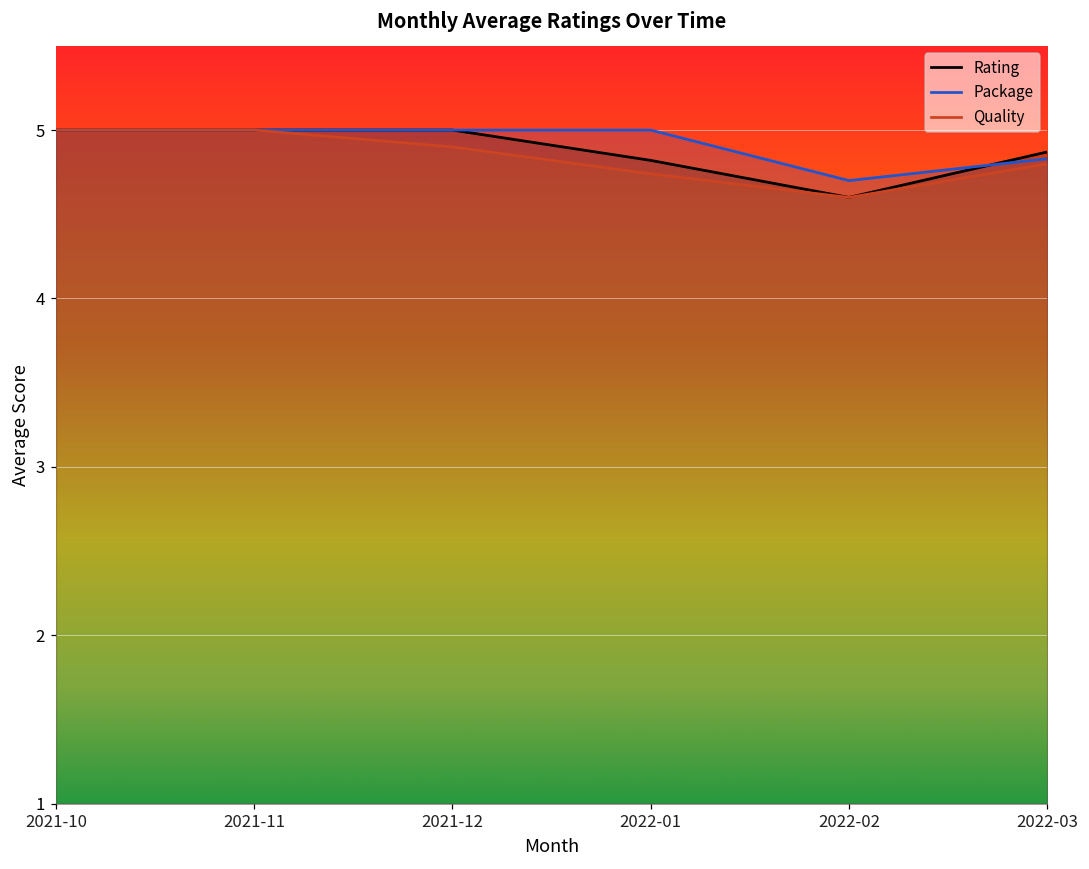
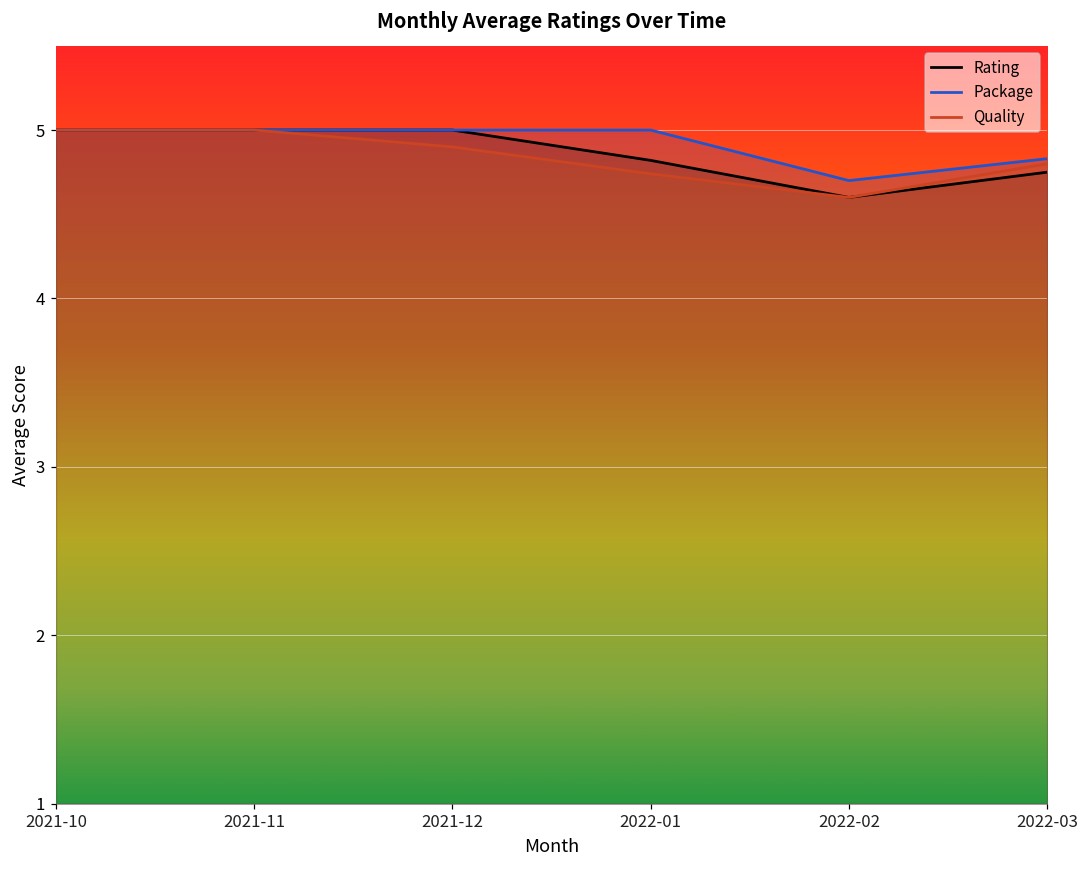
Rating, 2022-03: 4.87 -> 4.75
